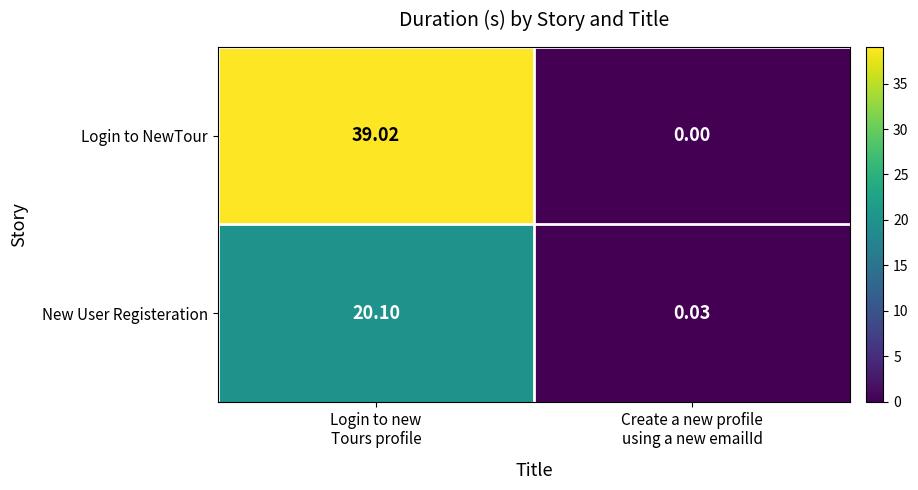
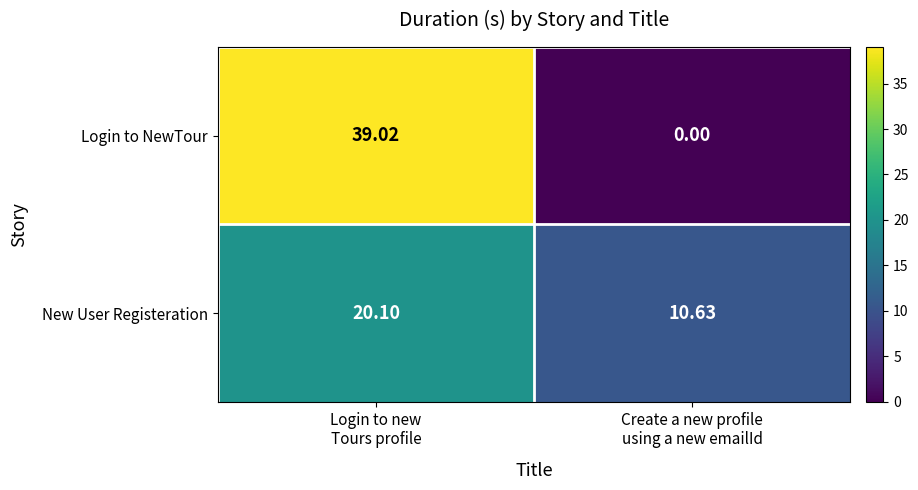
New User Registeration, Create a new profile using a new emailId: 0.03 -> 10.63
